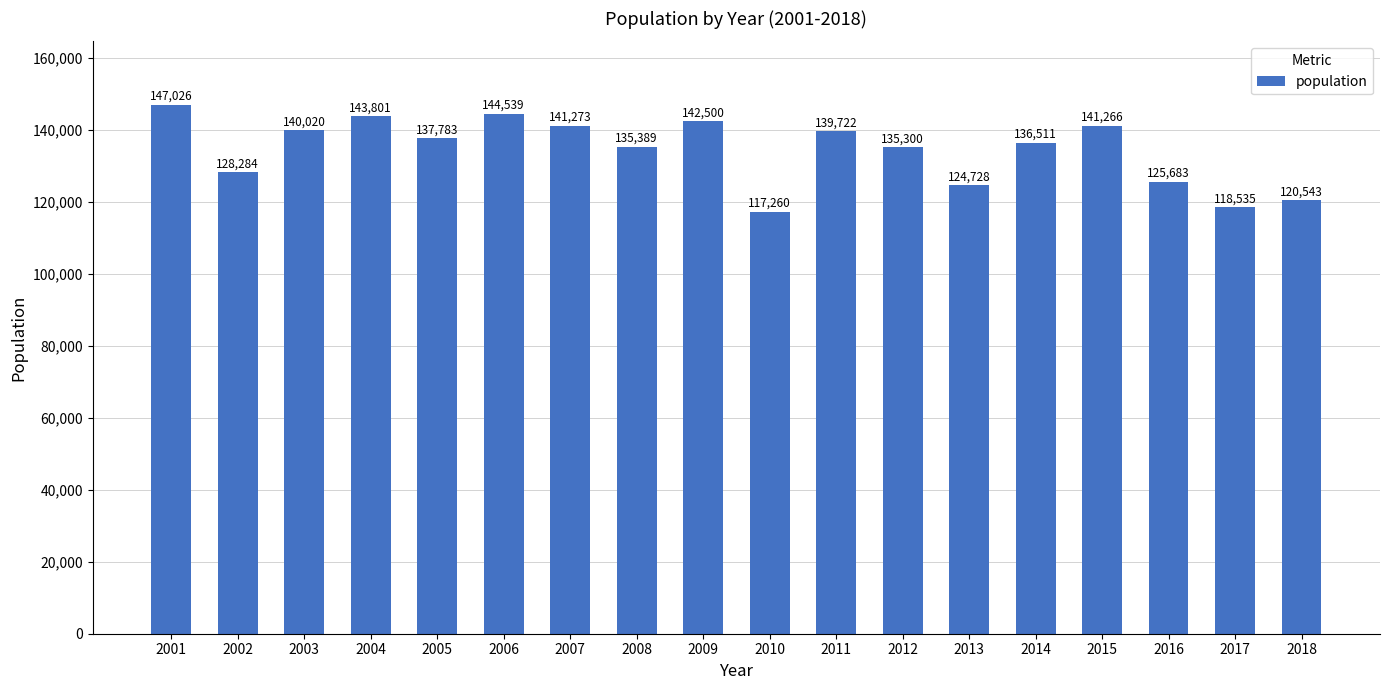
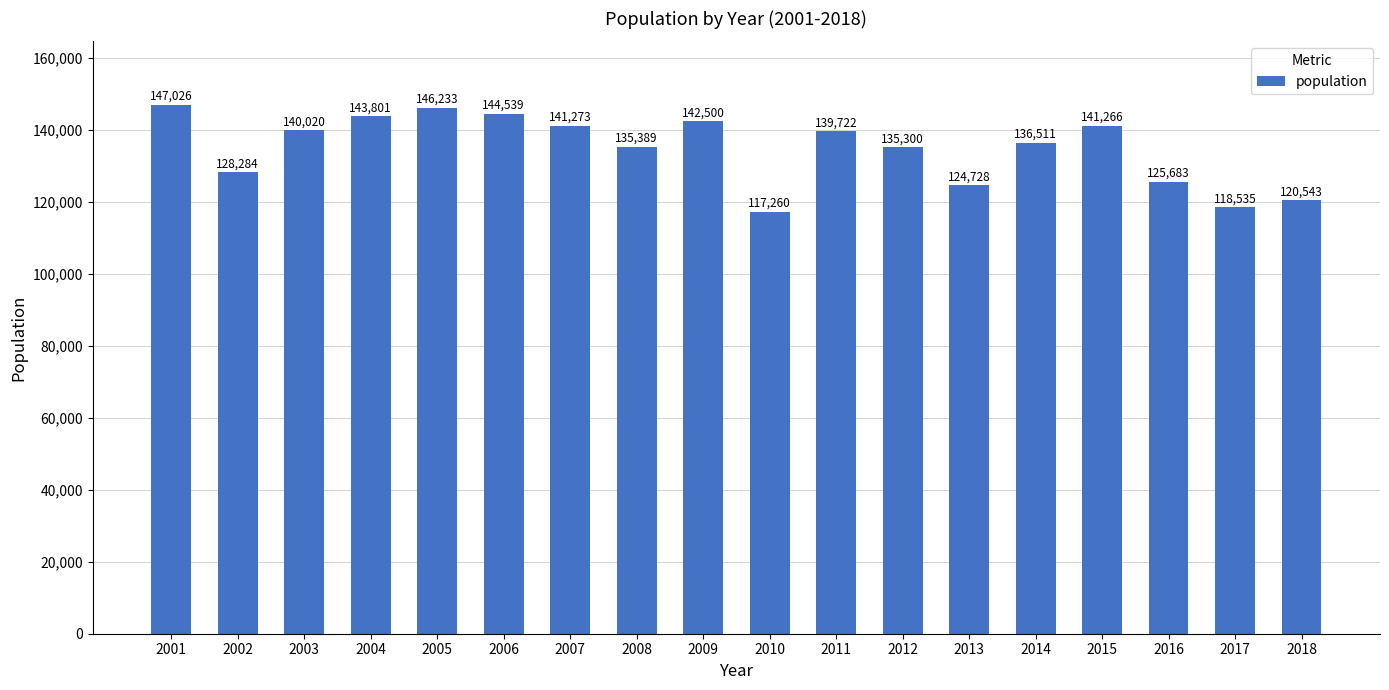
2005: 137,783 -> 146,233
